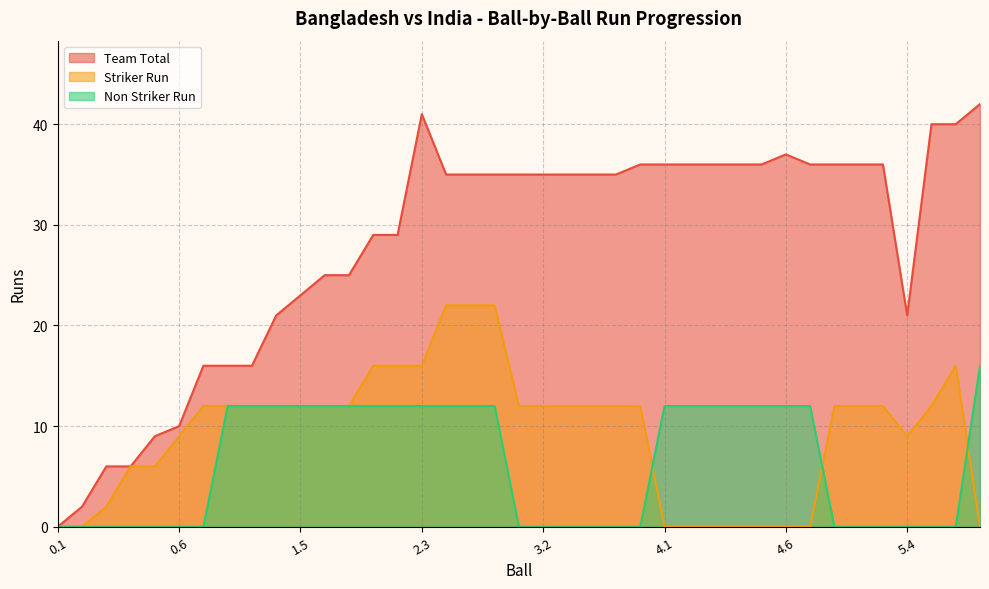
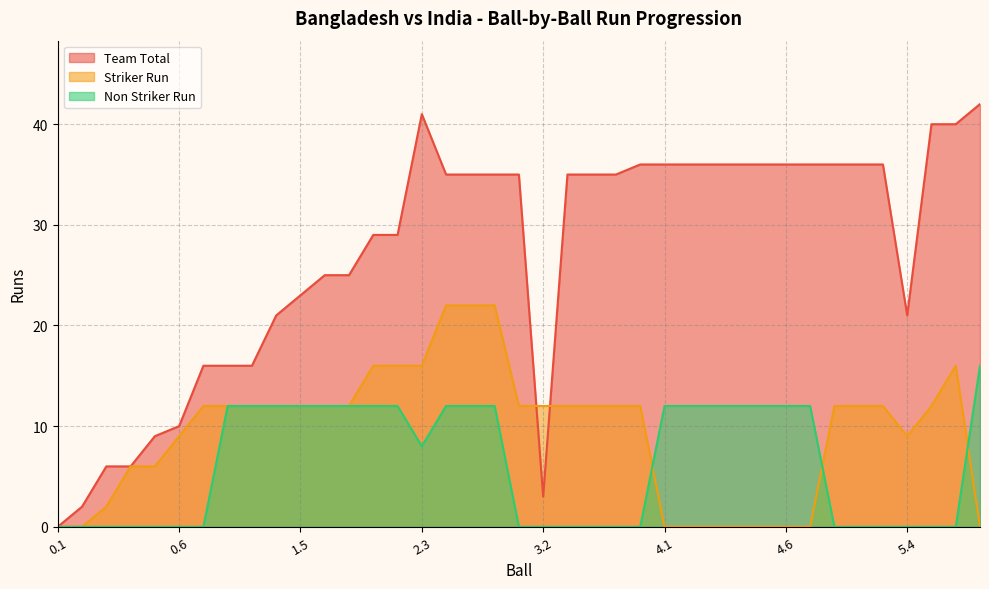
Non Striker Run, 2.3: 12 -> 8
Team Total, 3.2: 35 -> 3
Team Total, 4.6: 37 -> 36
